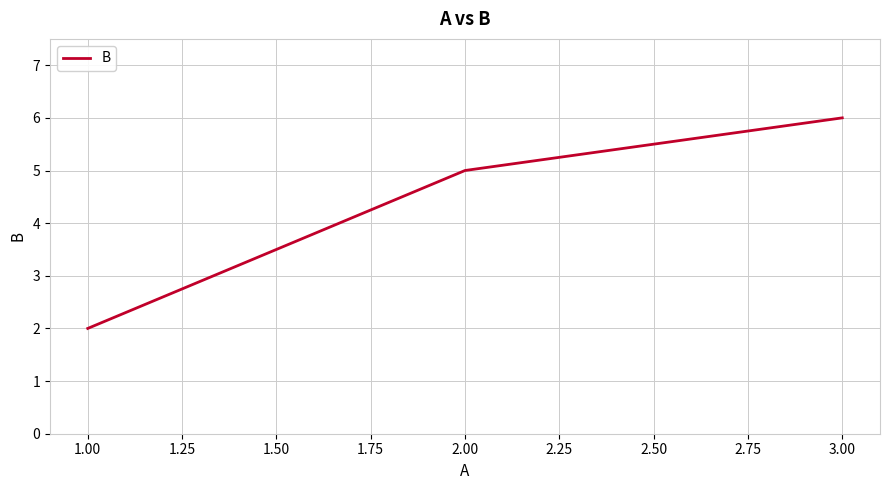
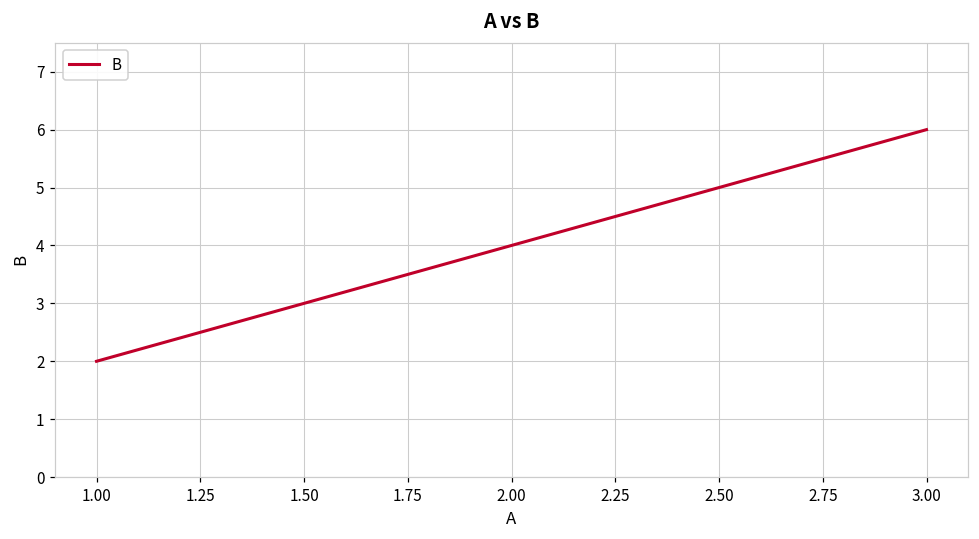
2.00: 5 -> 4
